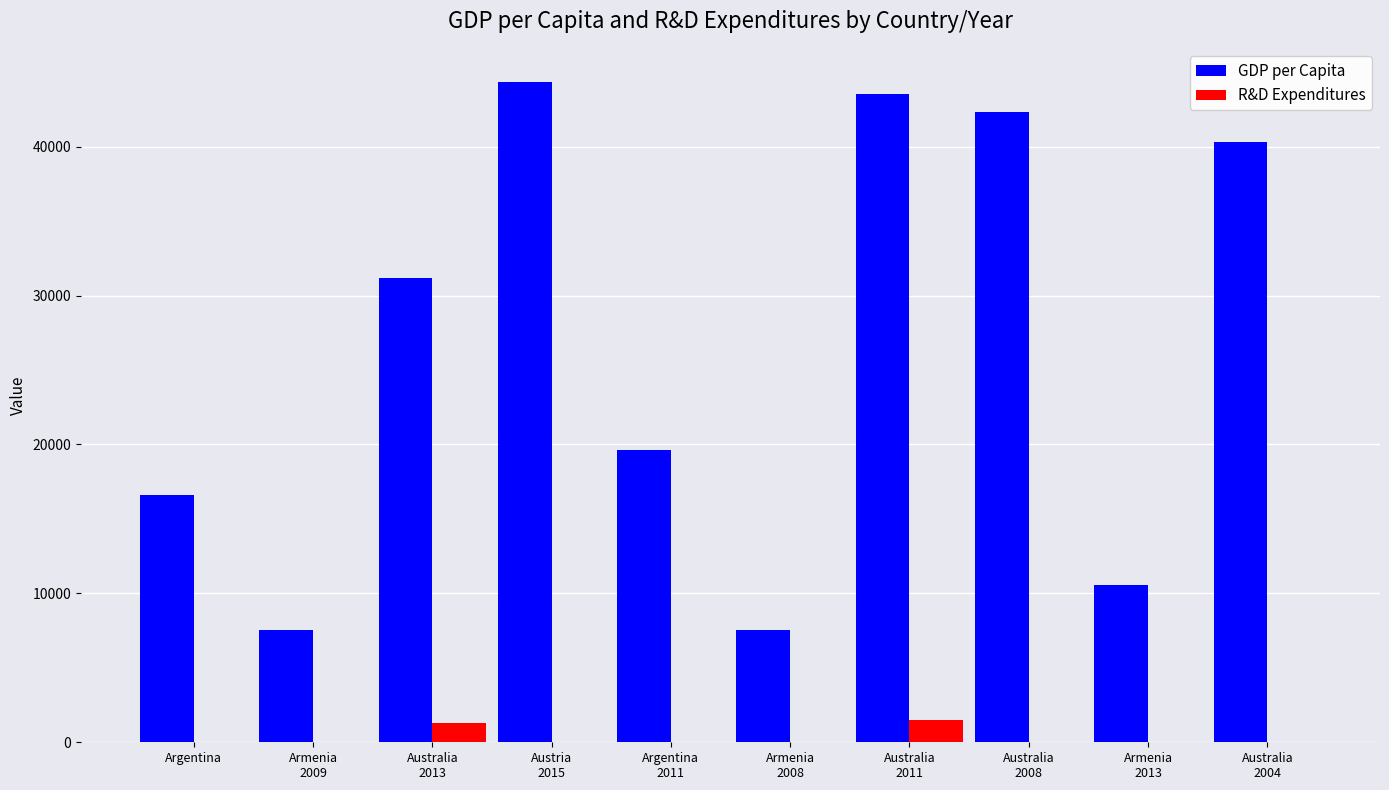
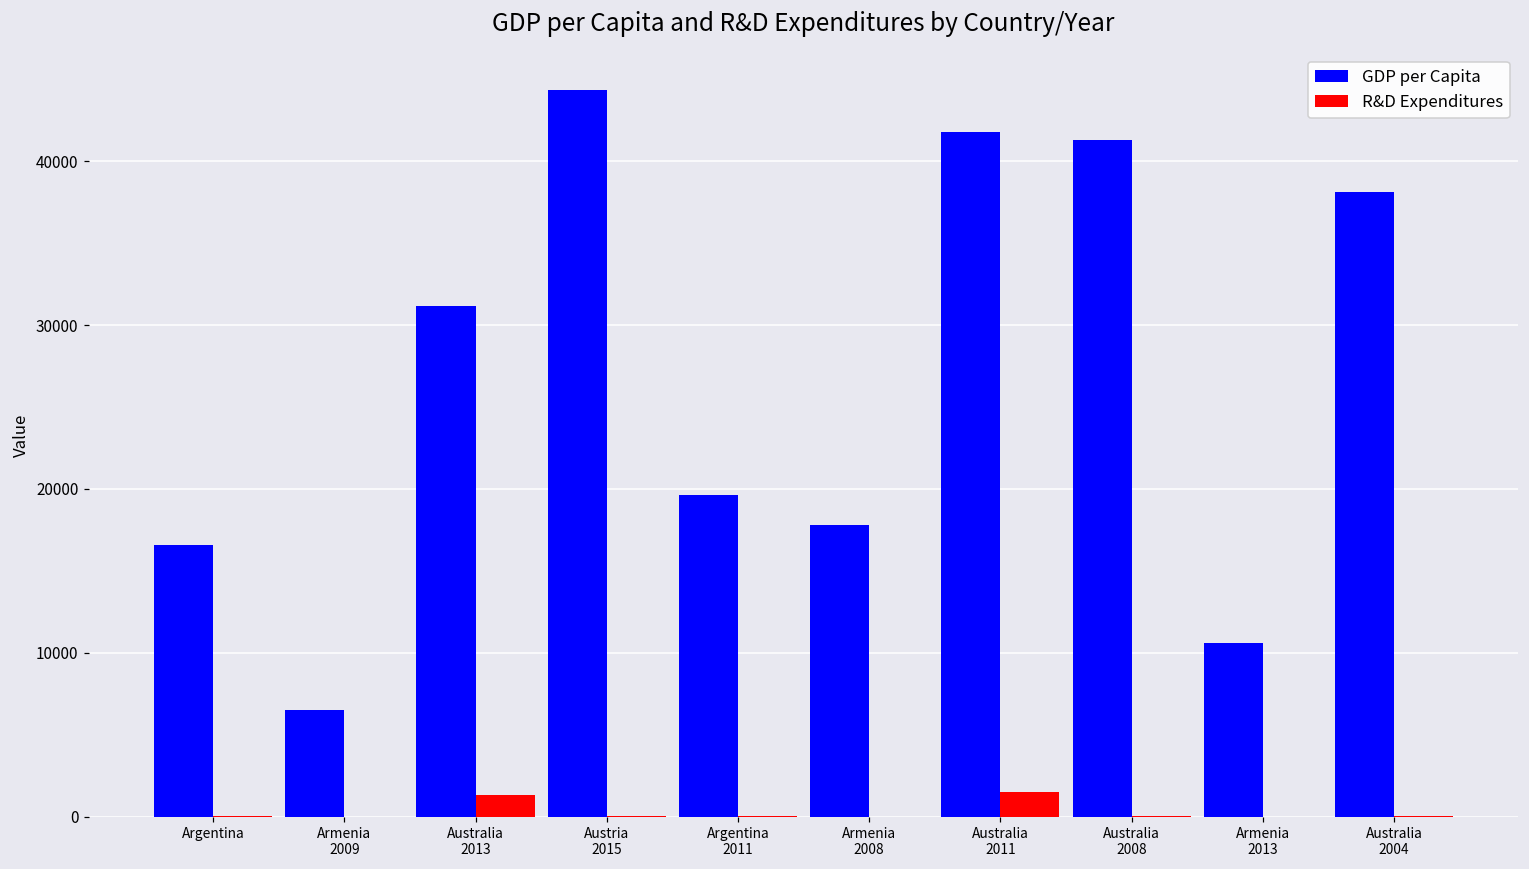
GDP per Capita, Armenia 2009: 7500 -> 6500
GDP per Capita, Armenia 2008: 7600 -> 17800
GDP per Capita, Australia 2011: 43500 -> 41800
GDP per Capita, Australia 2008: 42300 -> 41300
GDP per Capita, Australia 2004: 40300 -> 38100
